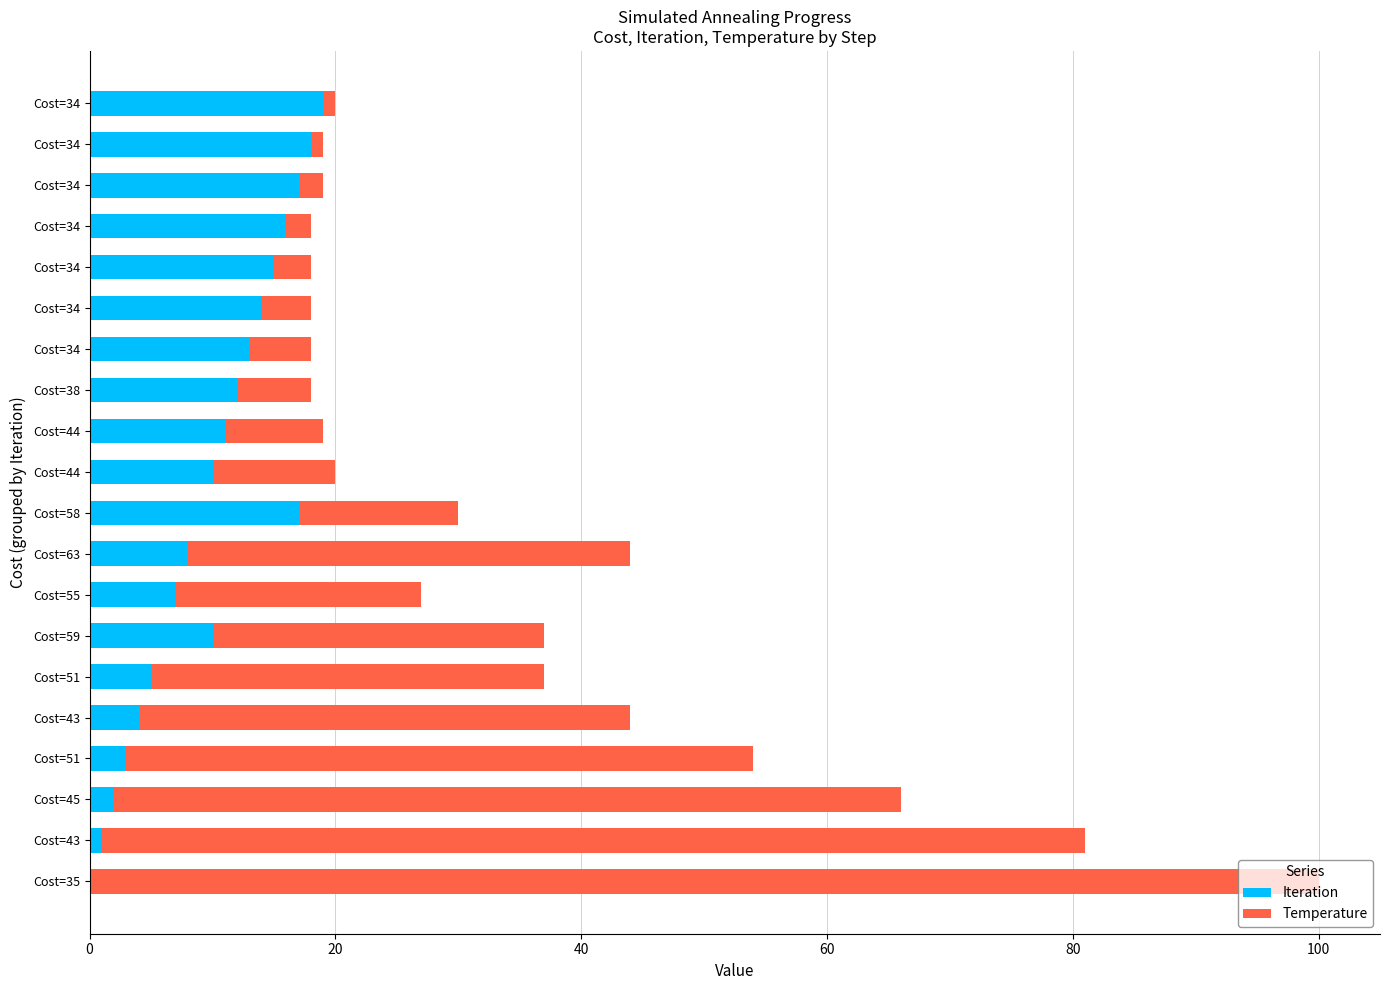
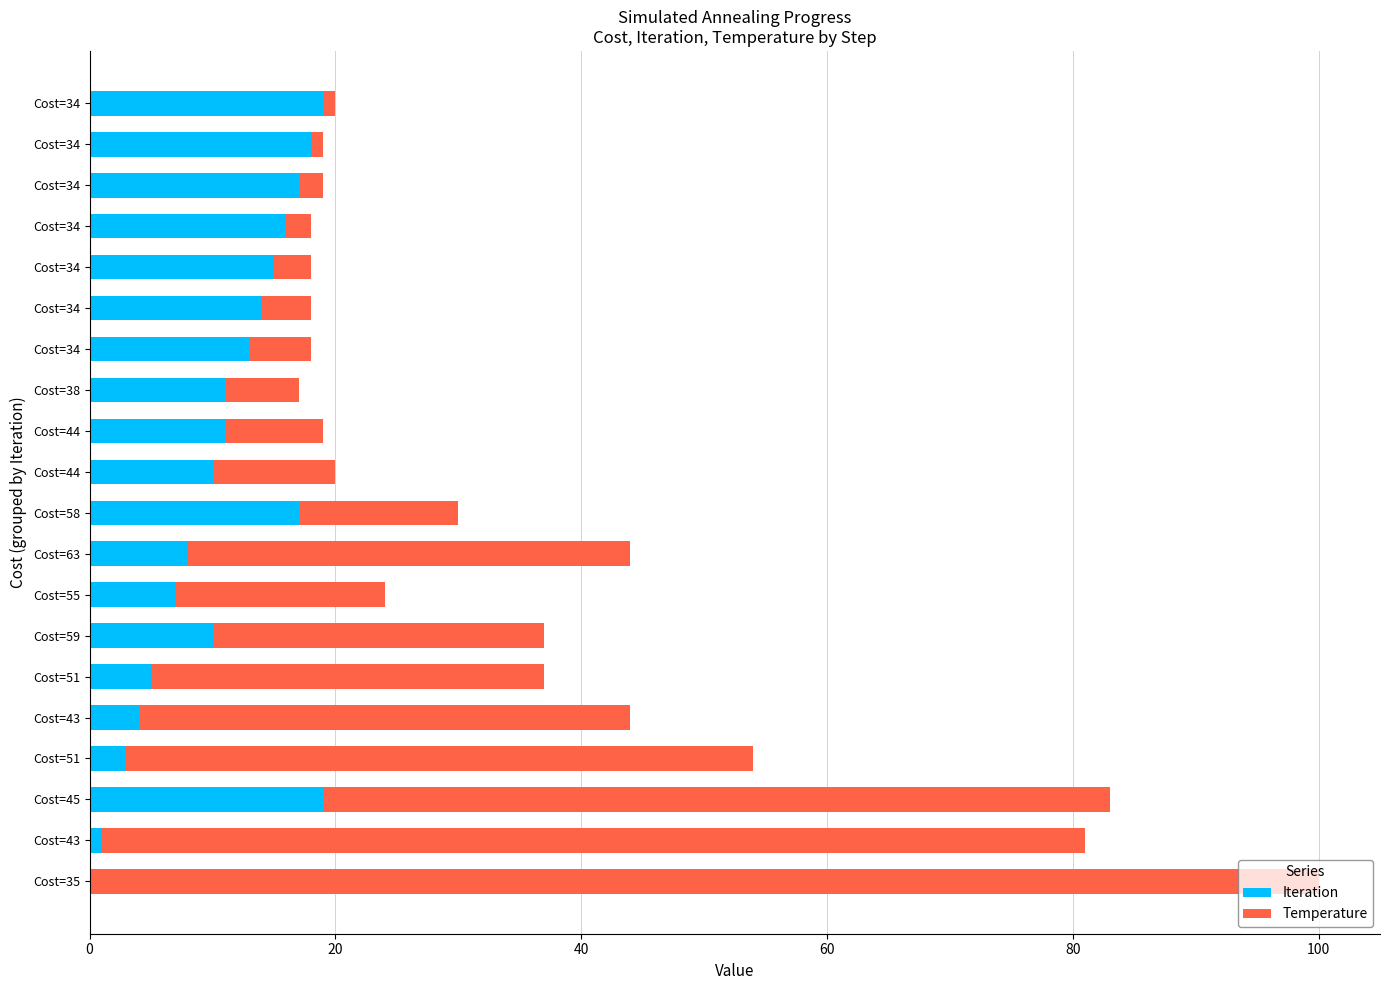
Iteration, Cost=38: 12 -> 11
Temperature, Cost=55: 20 -> 17
Iteration, Cost=45: 2 -> 19
